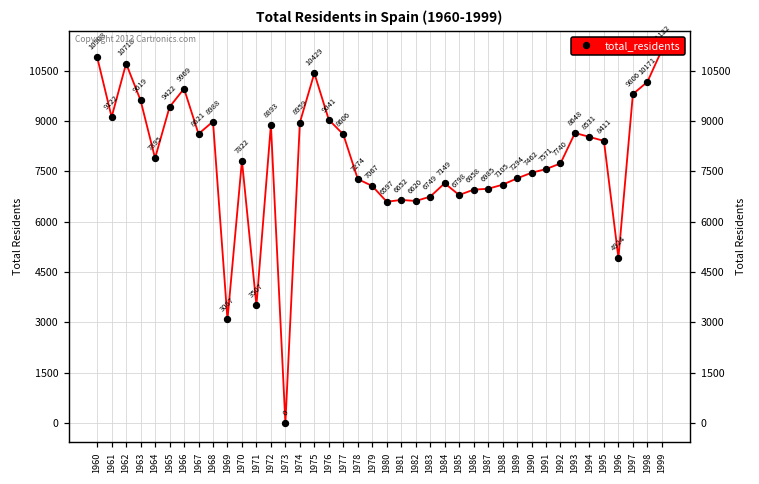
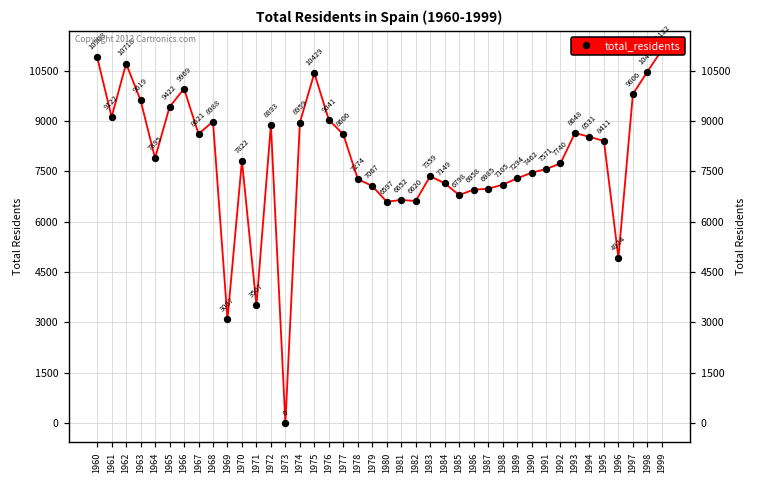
1983: 6749 -> 7359
1998: 10200 -> 10500
